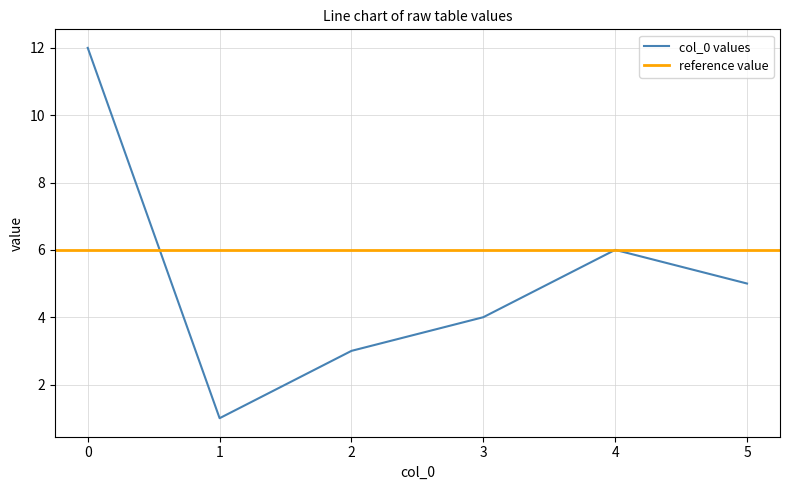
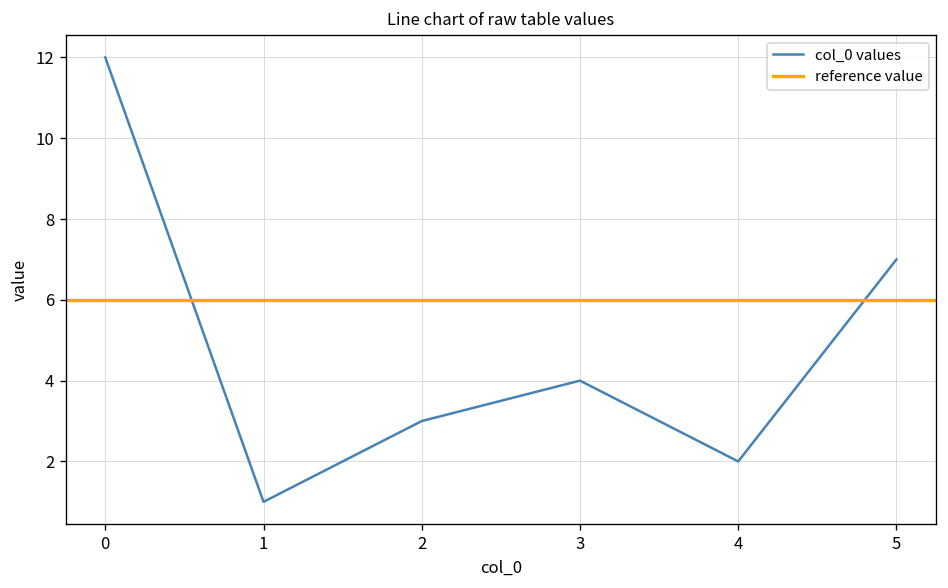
4: 6 -> 2
5: 5 -> 7
